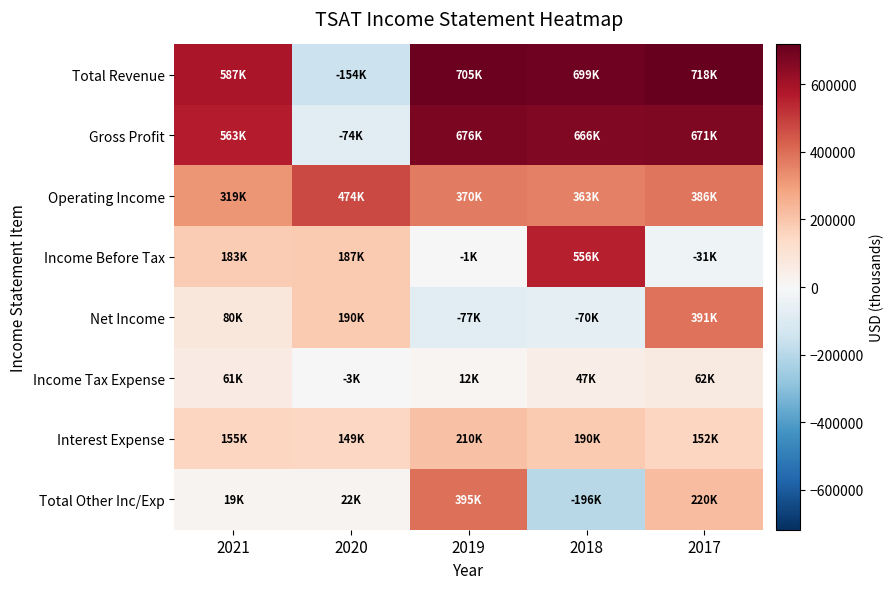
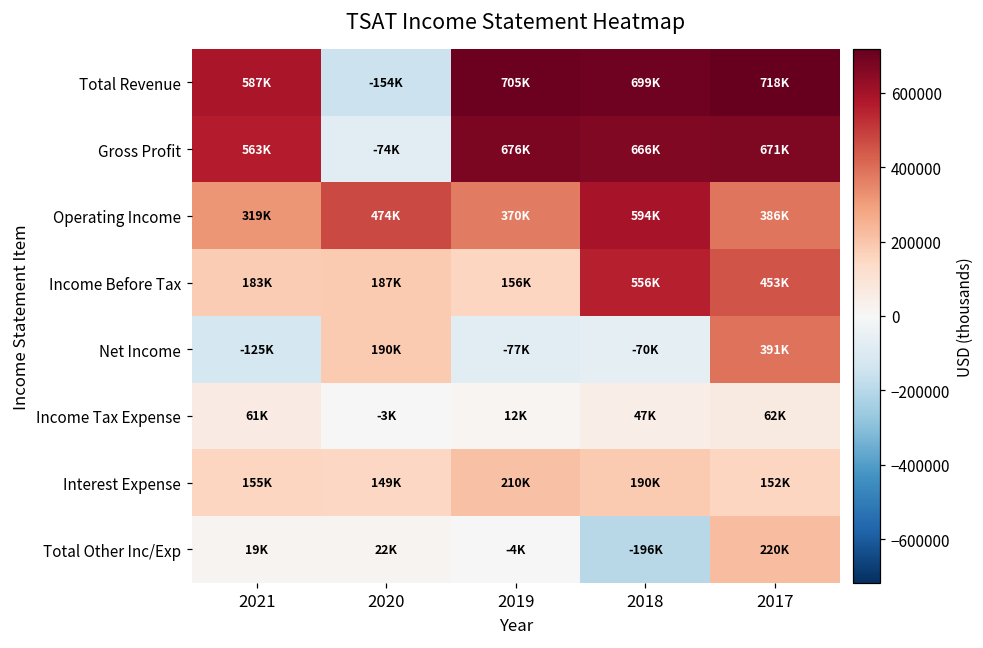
Operating Income, 2018: 363K -> 594K
Income Before Tax, 2019: -1K -> 156K
Income Before Tax, 2017: -31K -> 453K
Net Income, 2021: 80K -> -125K
Total Other Inc/Exp, 2019: 395K -> -4K
